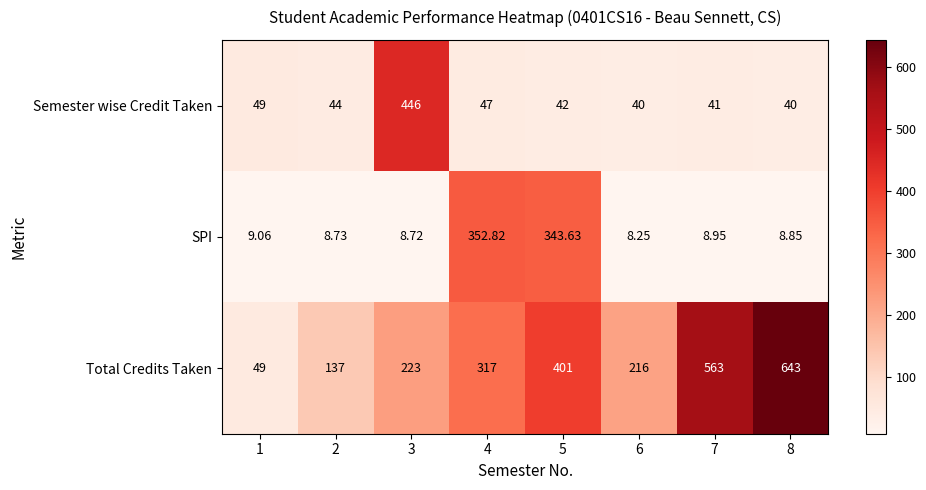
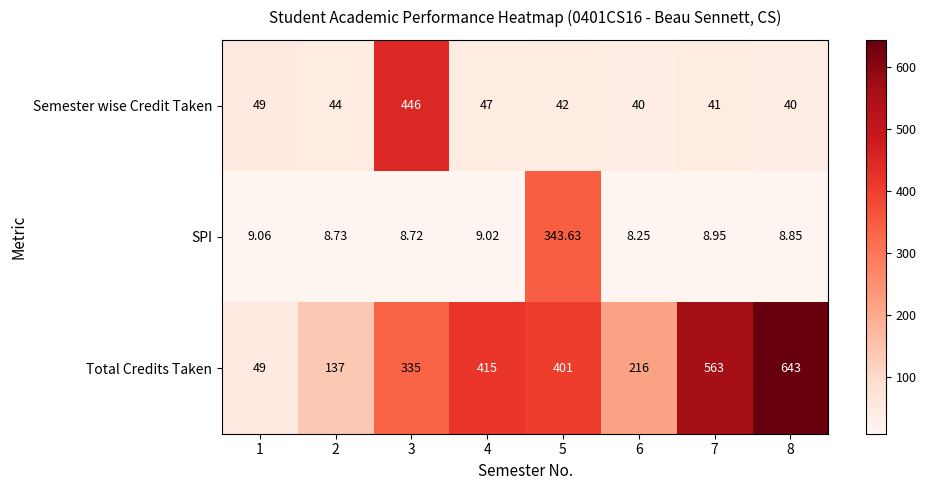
SPI, 4: 352.82 -> 9.02
Total Credits Taken, 3: 223 -> 335
Total Credits Taken, 4: 317 -> 415
